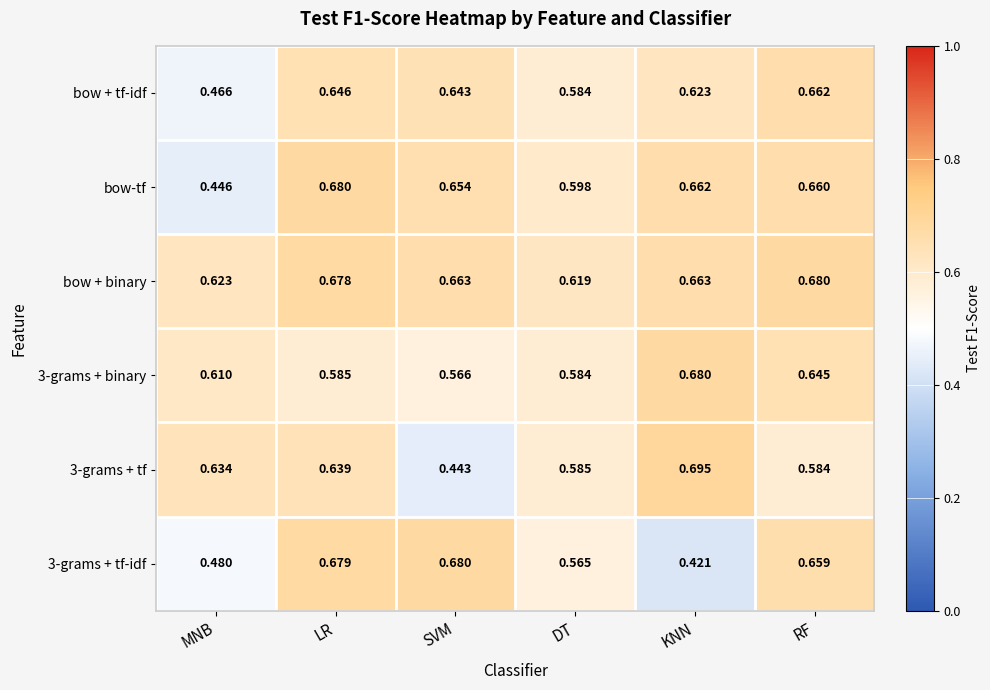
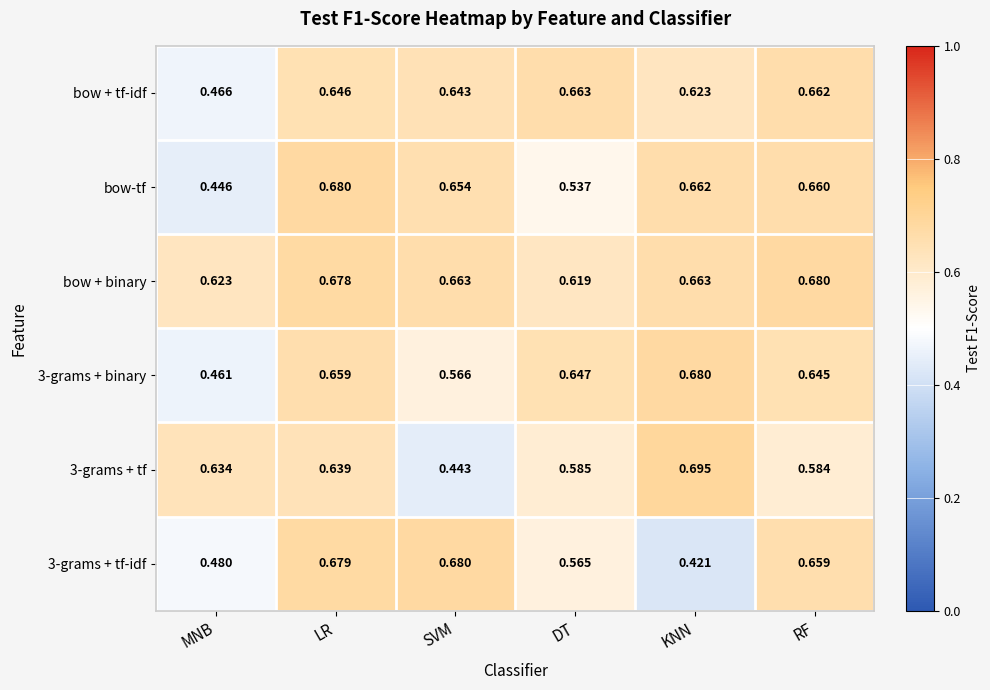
bow + tf-idf, DT: 0.584 -> 0.663
bow-tf, DT: 0.598 -> 0.537
3-grams + binary, MNB: 0.610 -> 0.461
3-grams + binary, LR: 0.585 -> 0.659
3-grams + binary, DT: 0.584 -> 0.647
